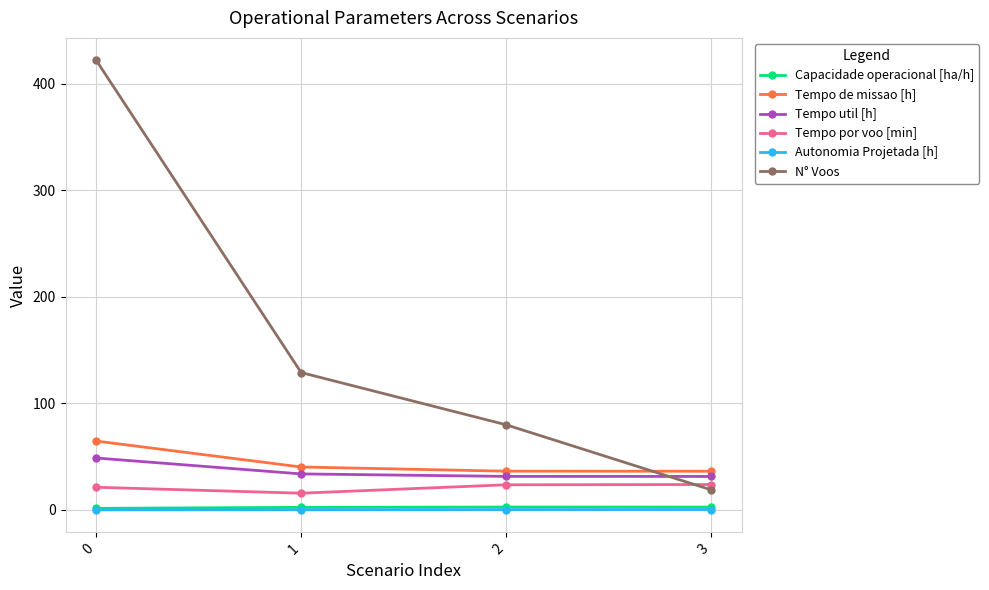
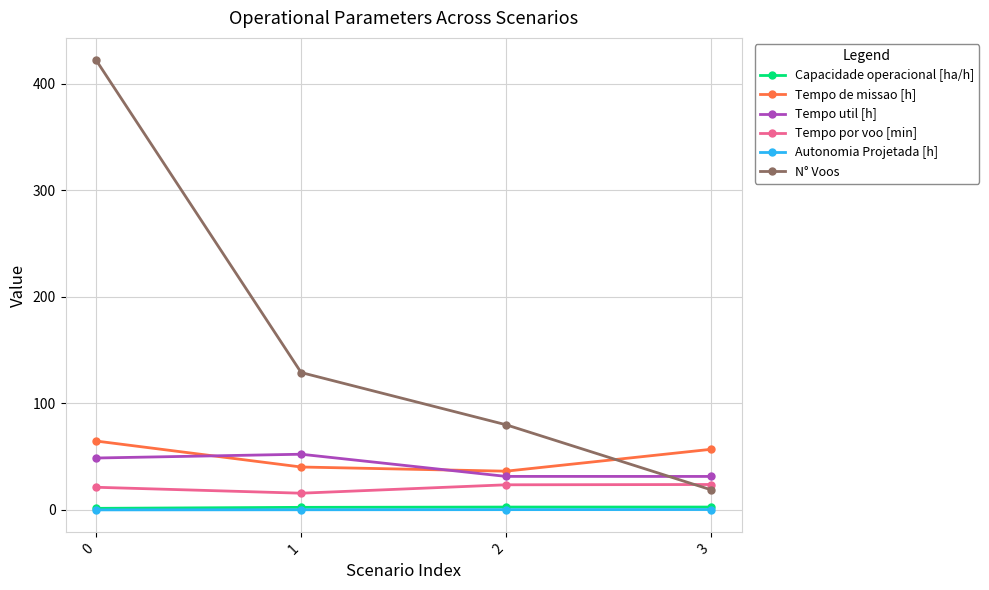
Tempo util [h], 1: 34 -> 52
Tempo de missao [h], 3: 36 -> 57
